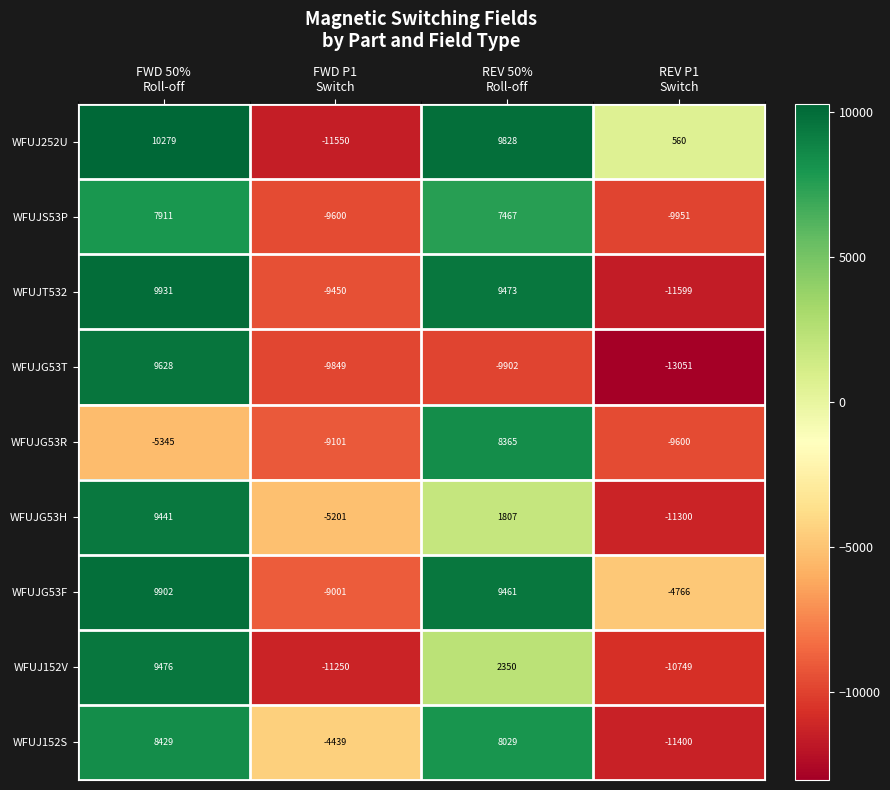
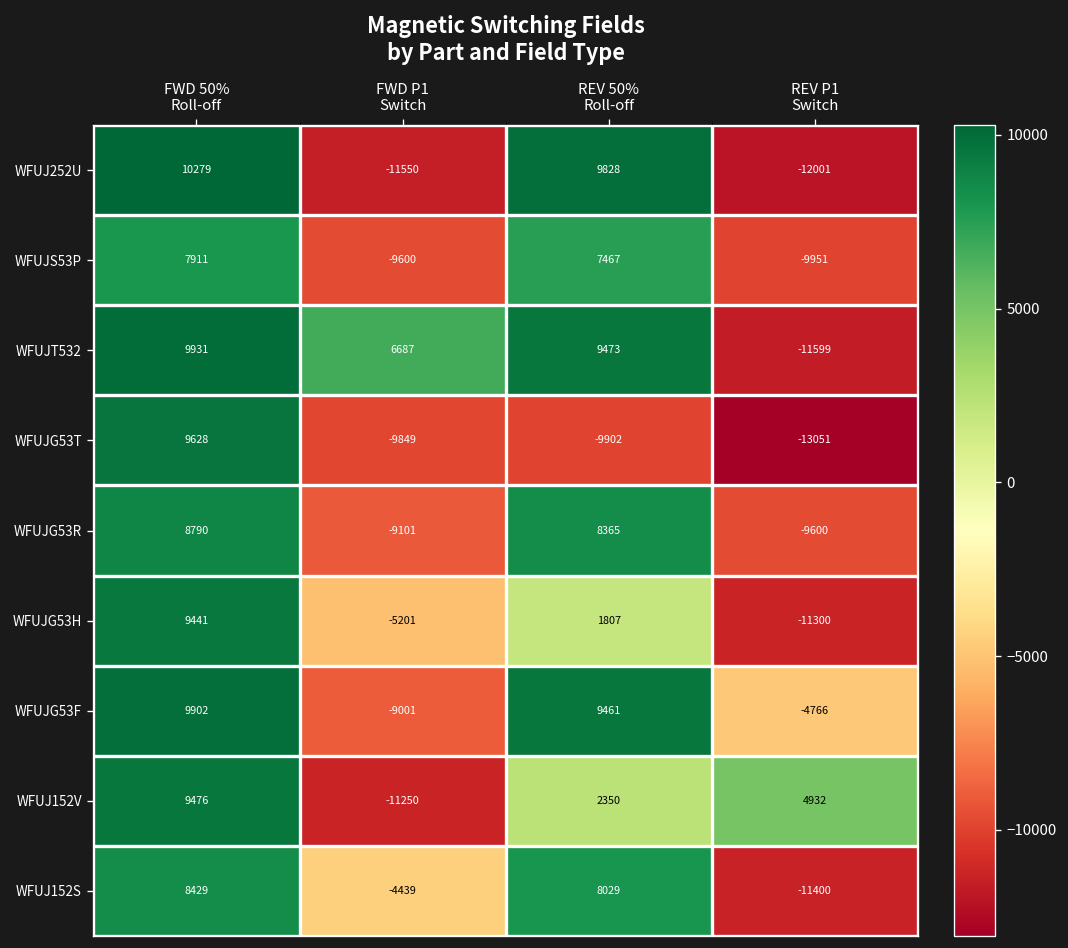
WFUJ252U, REV P1 Switch: 560 -> -12001
WFUJT532, FWD P1 Switch: -9450 -> 6687
WFUJG53R, FWD 50% Roll-off: -5345 -> 8790
WFUJ152V, REV P1 Switch: -10749 -> 4932
